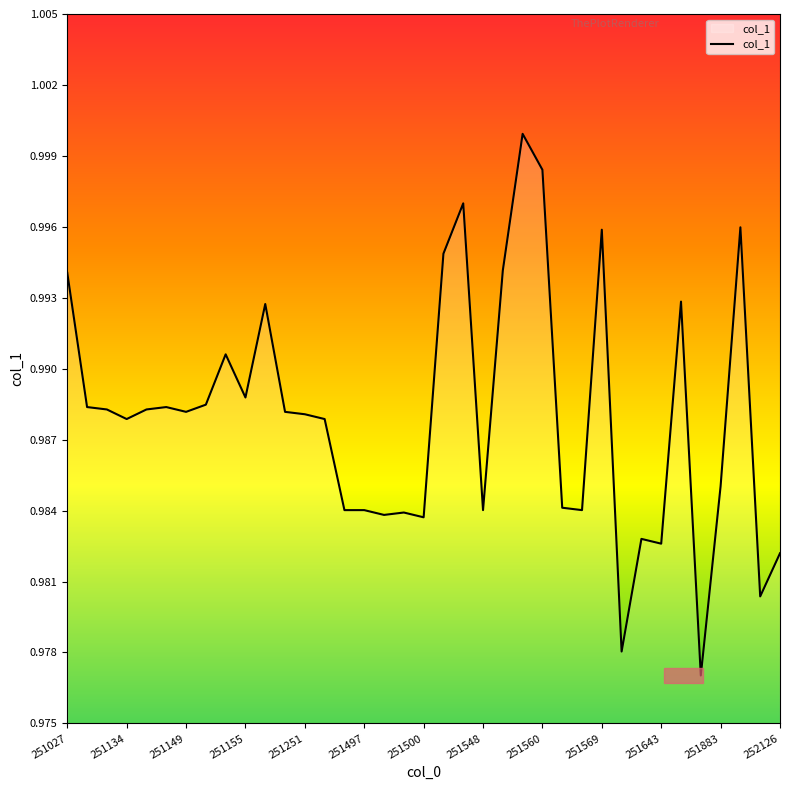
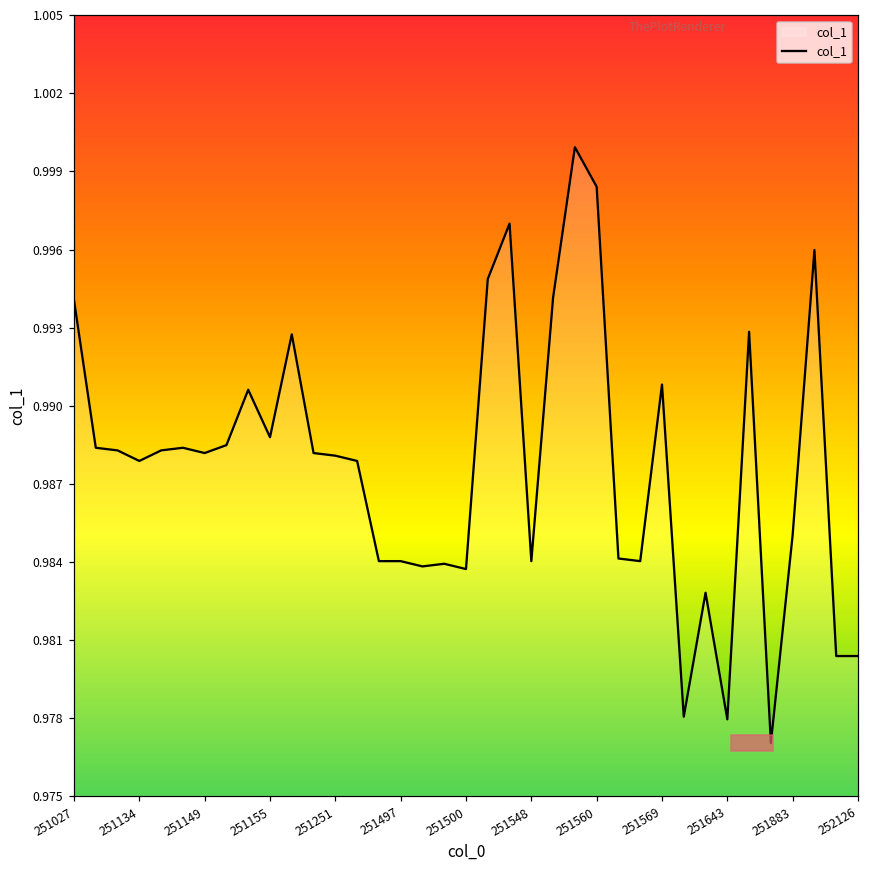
251569: 0.996 -> 0.991
251643: 0.9829 -> 0.9783
252126: 0.9825 -> 0.9807
